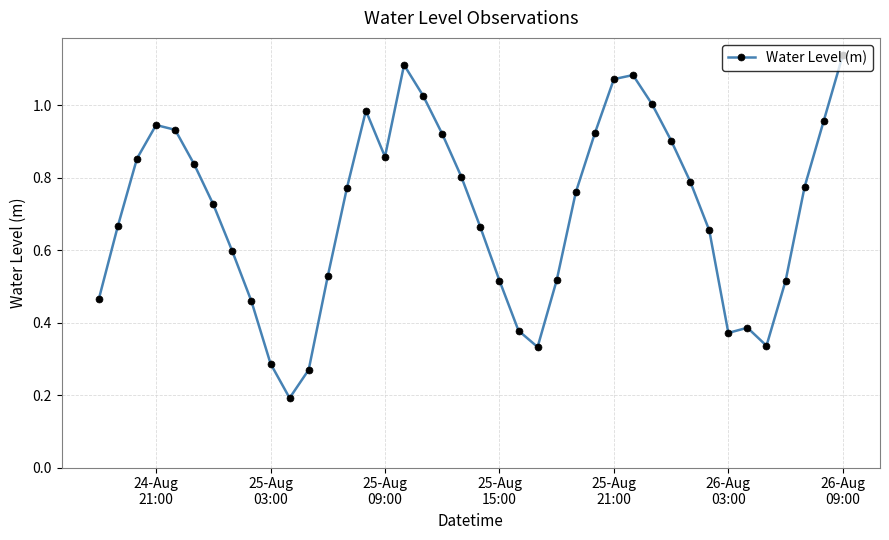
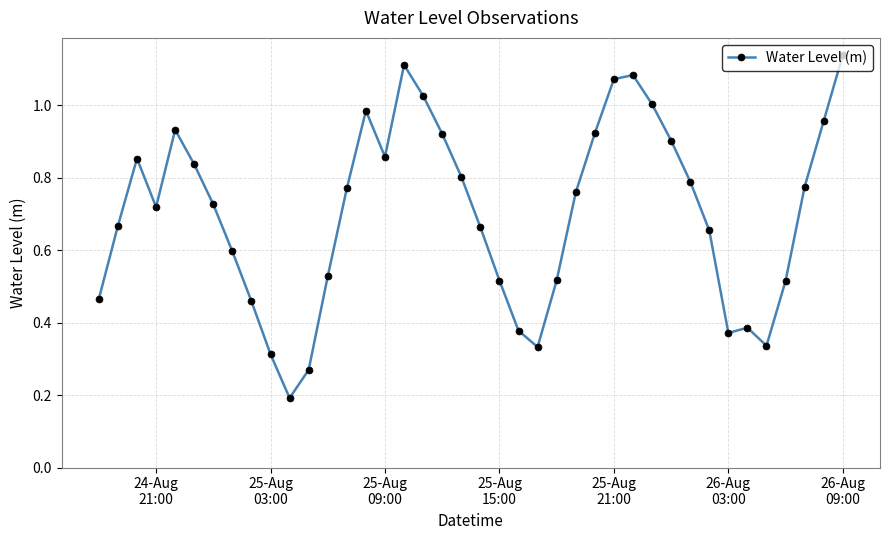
24-Aug 21:00: 0.95 -> 0.72
25-Aug 03:00: 0.29 -> 0.31
